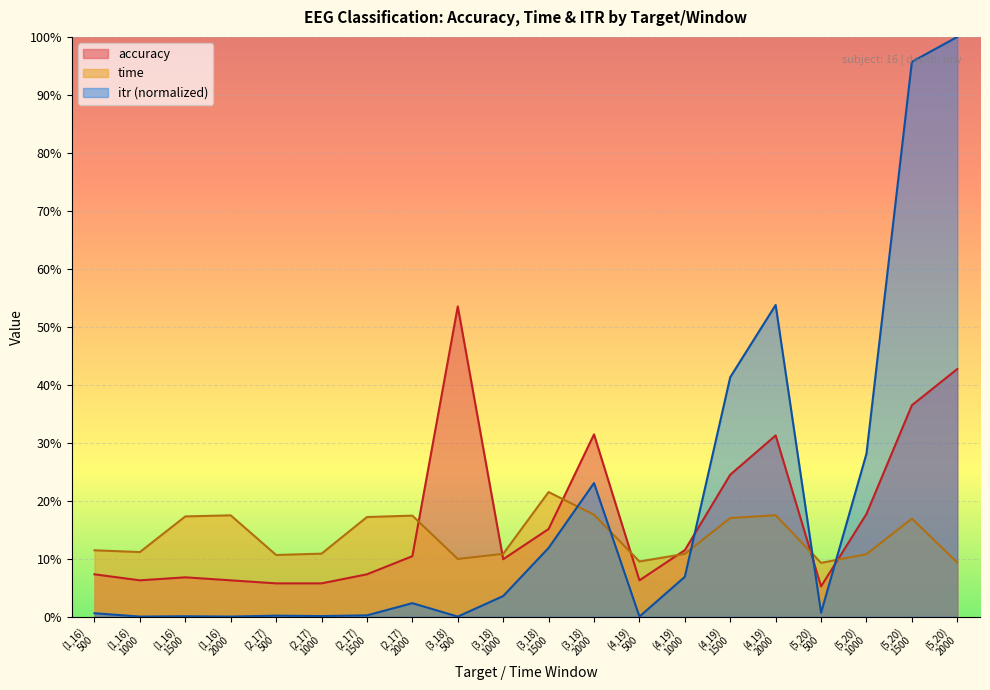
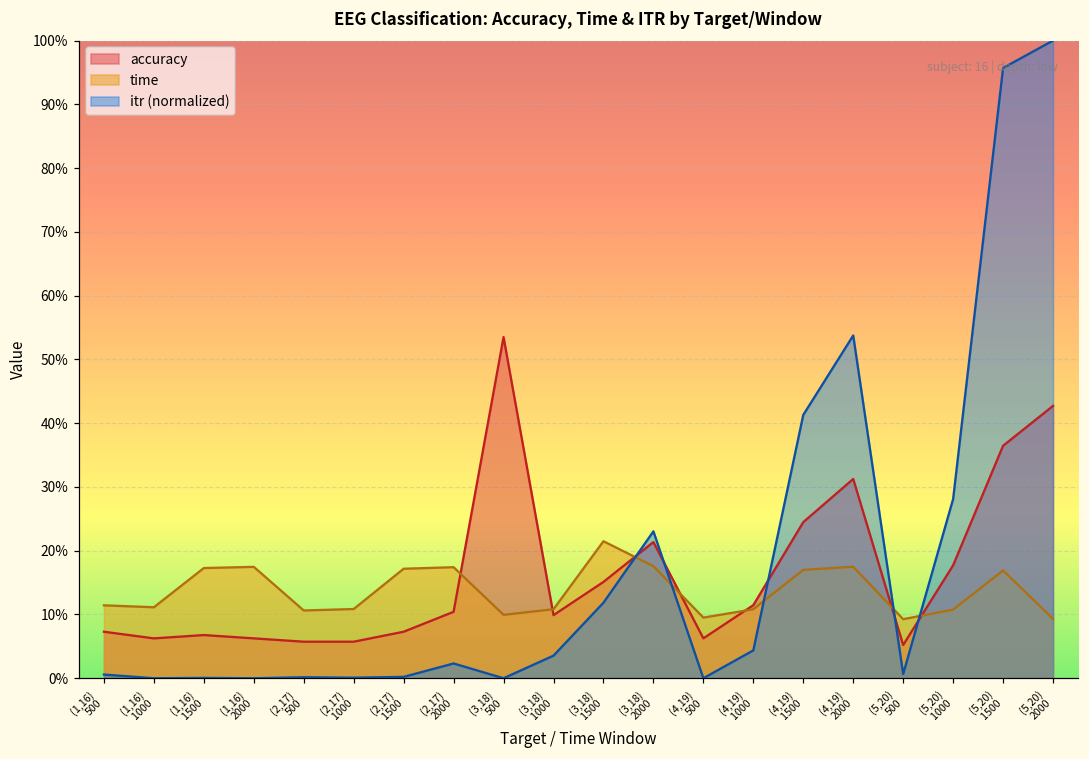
accuracy, (3,18) 2000: 31% -> 21%
itr (normalized), (4,19) 1000: 7% -> 4%
